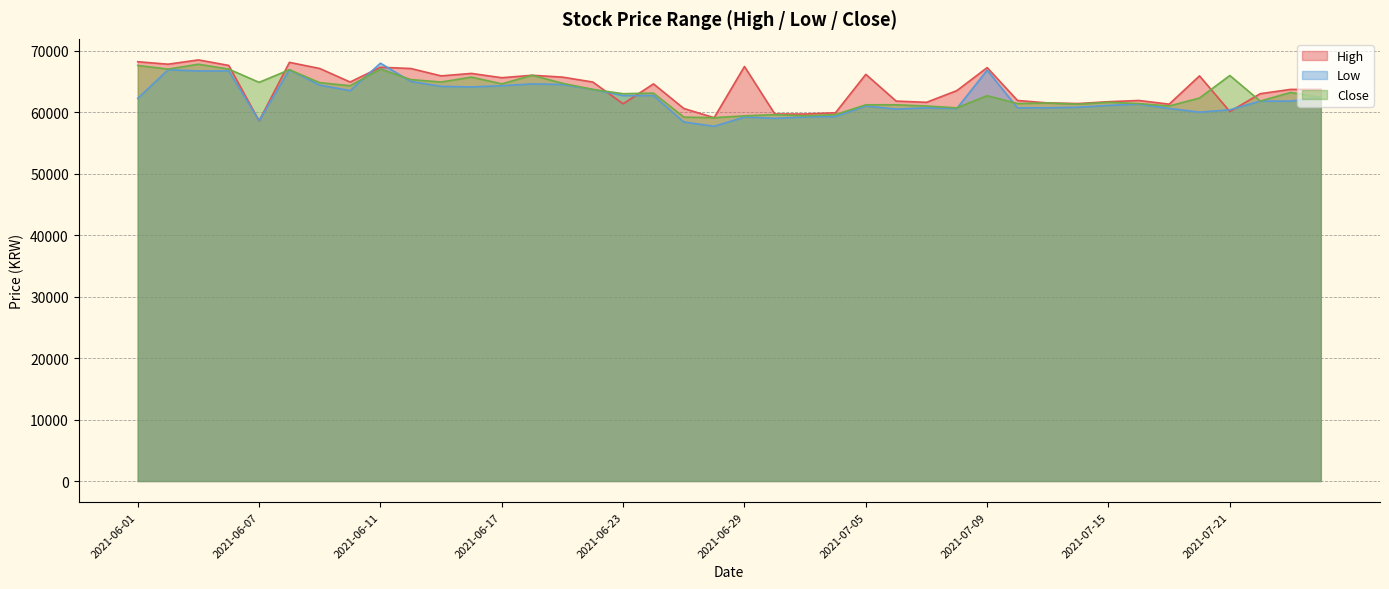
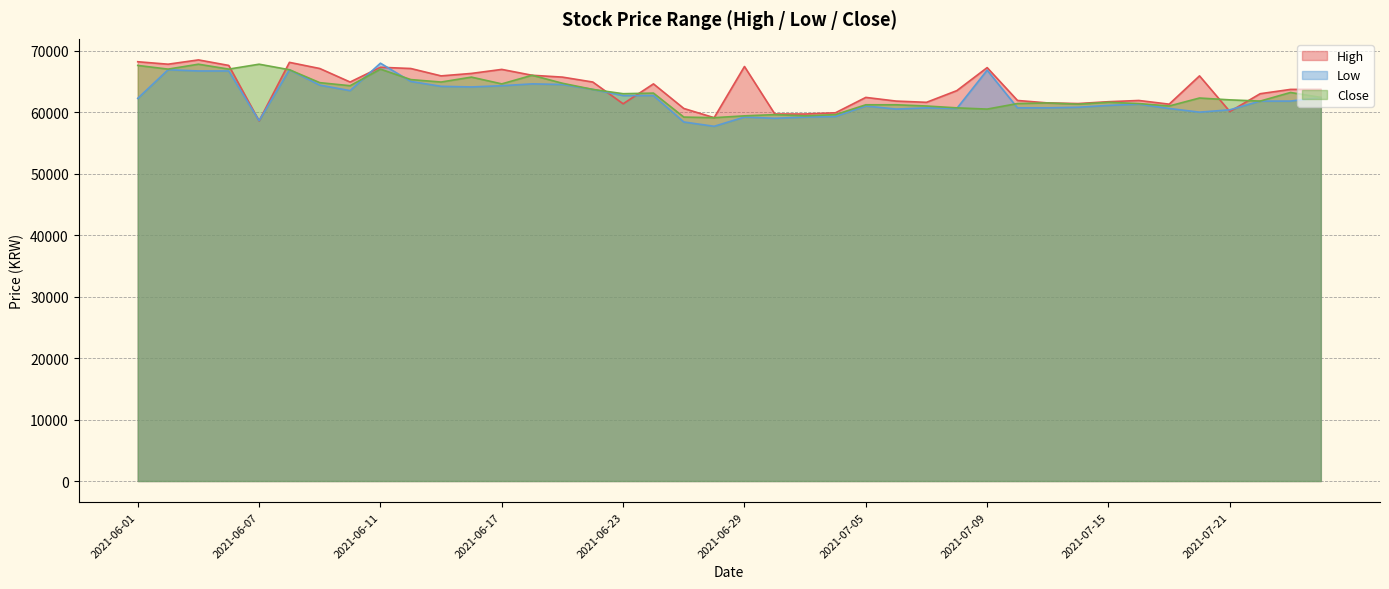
Close, 2021-06-07: 65000 -> 68000
High, 2021-06-17: 66000 -> 67000
High, 2021-07-05: 66000 -> 62000
Close, 2021-07-09: 63000 -> 61000
Close, 2021-07-21: 66000 -> 62000
